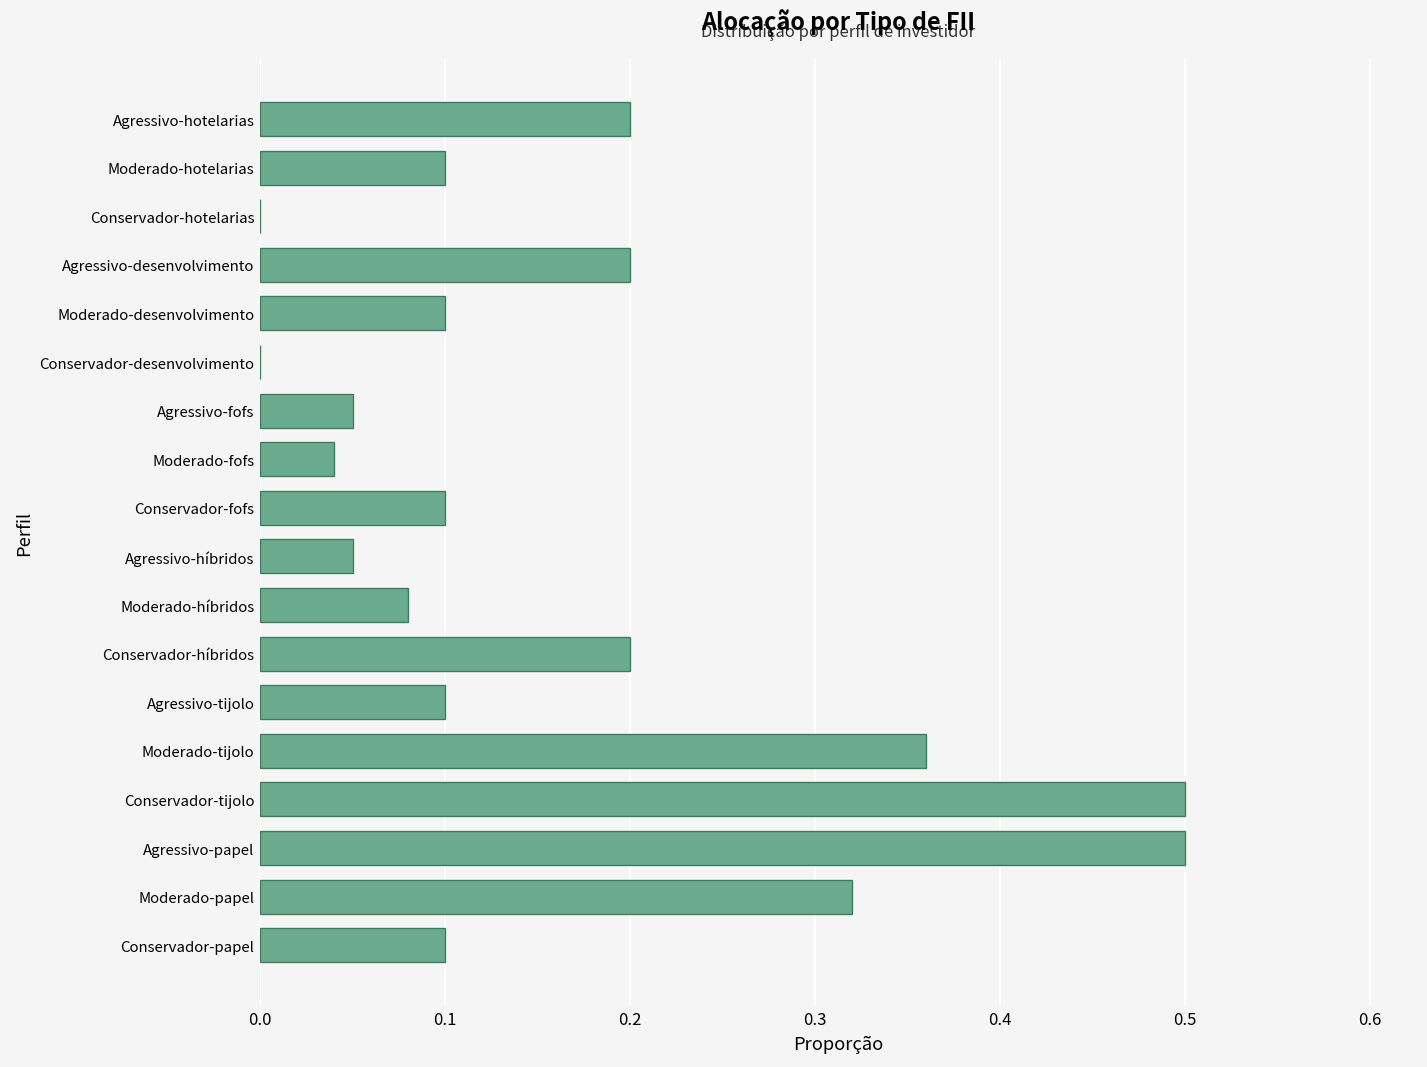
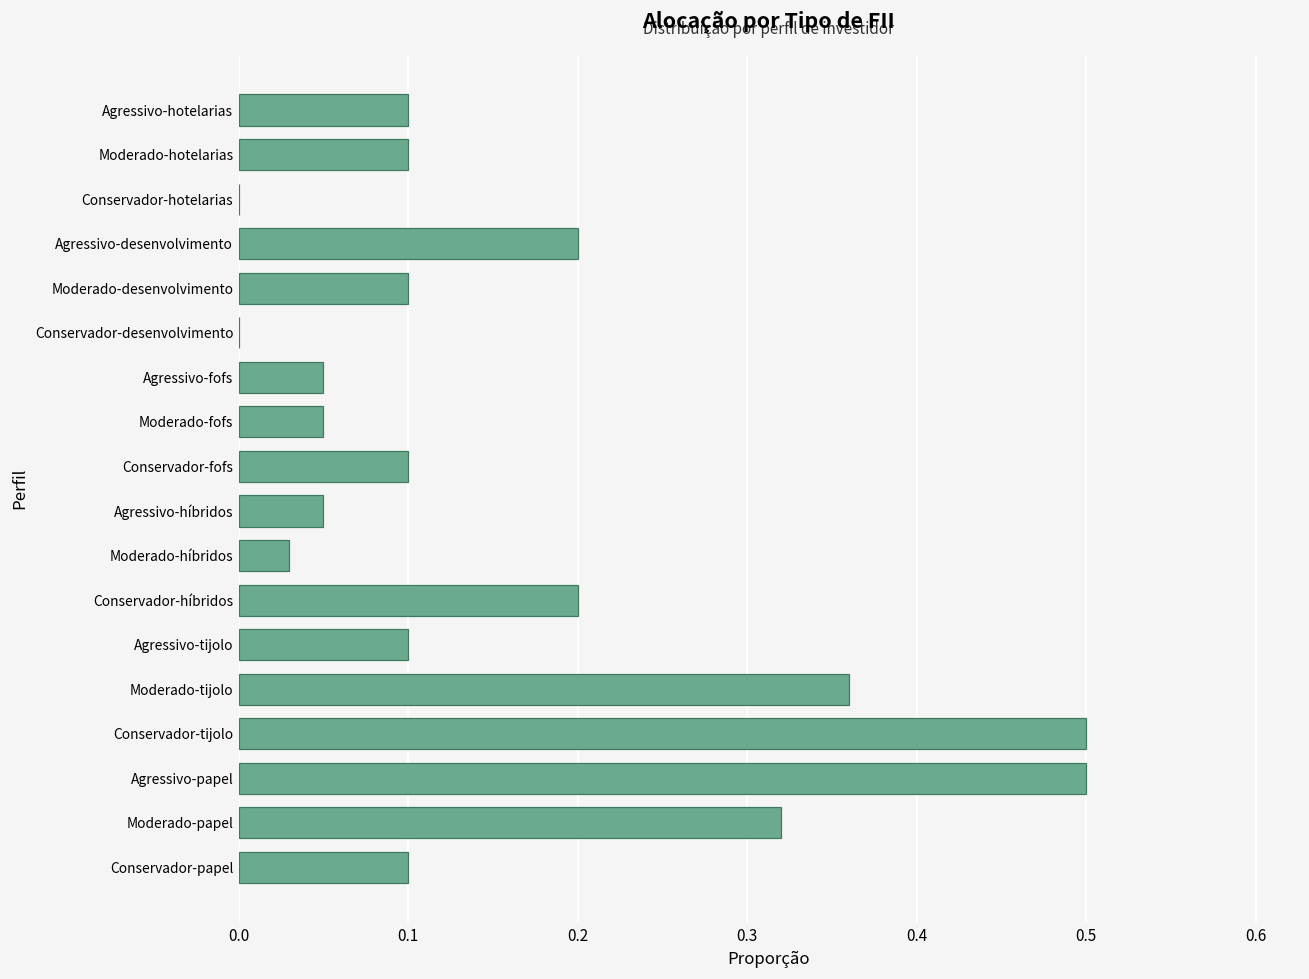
Agressivo-hotelarias: 0.2 -> 0.1
Moderado-fofs: 0.04 -> 0.05
Moderado-híbridos: 0.08 -> 0.03
